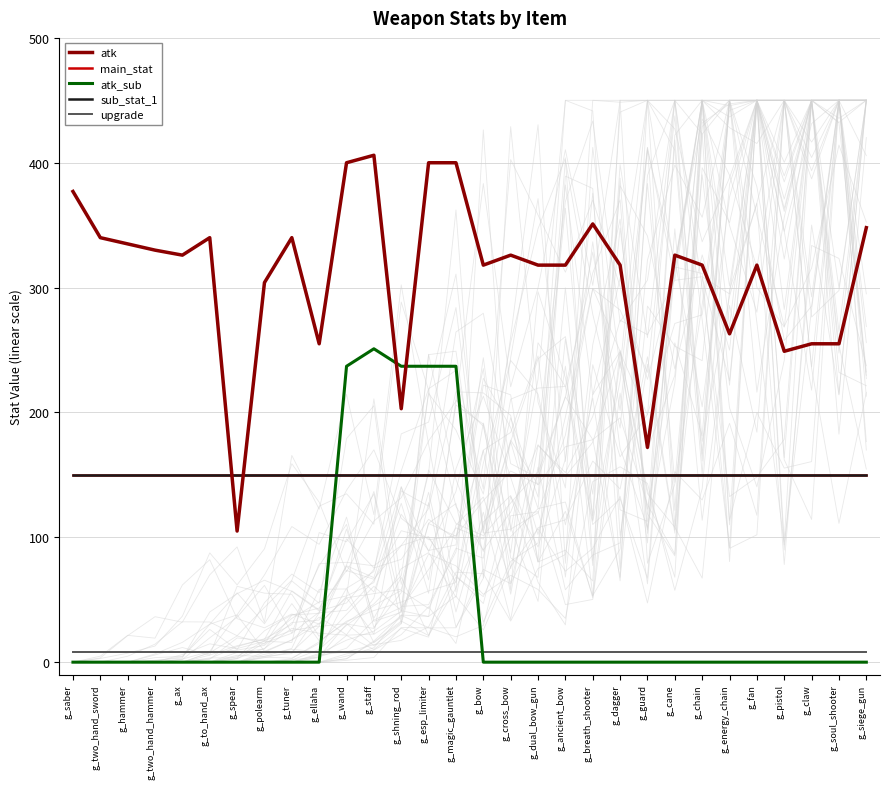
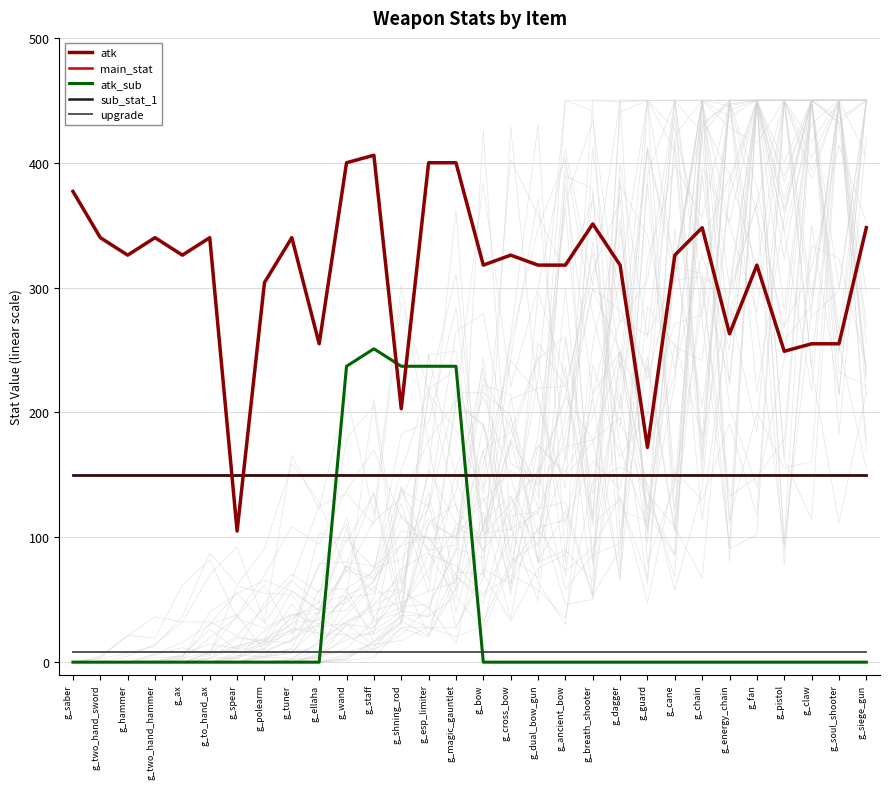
atk, g_hammer: 335 -> 326
atk, g_two_hand_hammer: 330 -> 340
atk, g_chain: 318 -> 348
